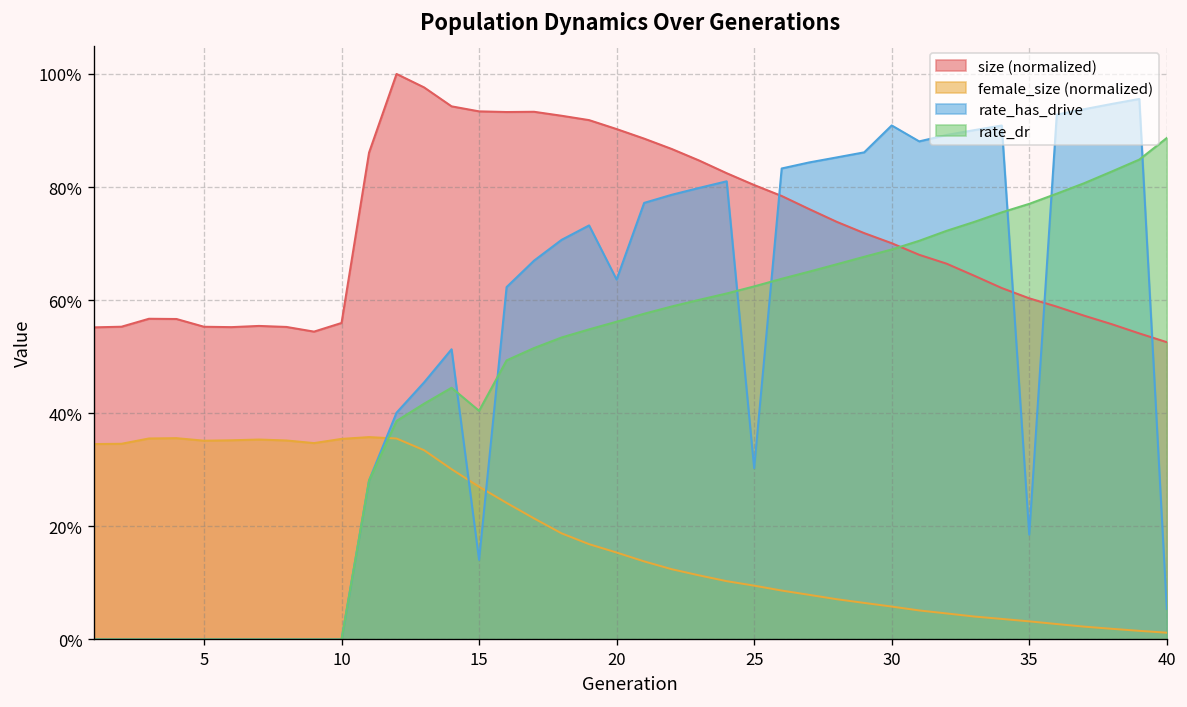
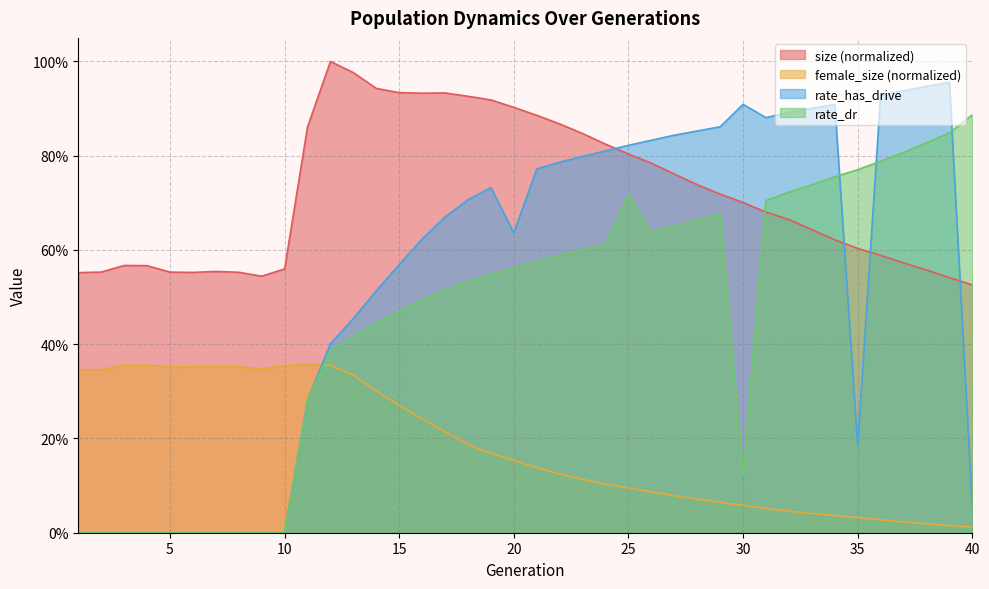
rate_has_drive, 15: 14% -> 57%
rate_dr, 15: 40% -> 47%
rate_has_drive, 25: 30% -> 82%
rate_dr, 25: 62% -> 72%
rate_dr, 30: 69% -> 12%
